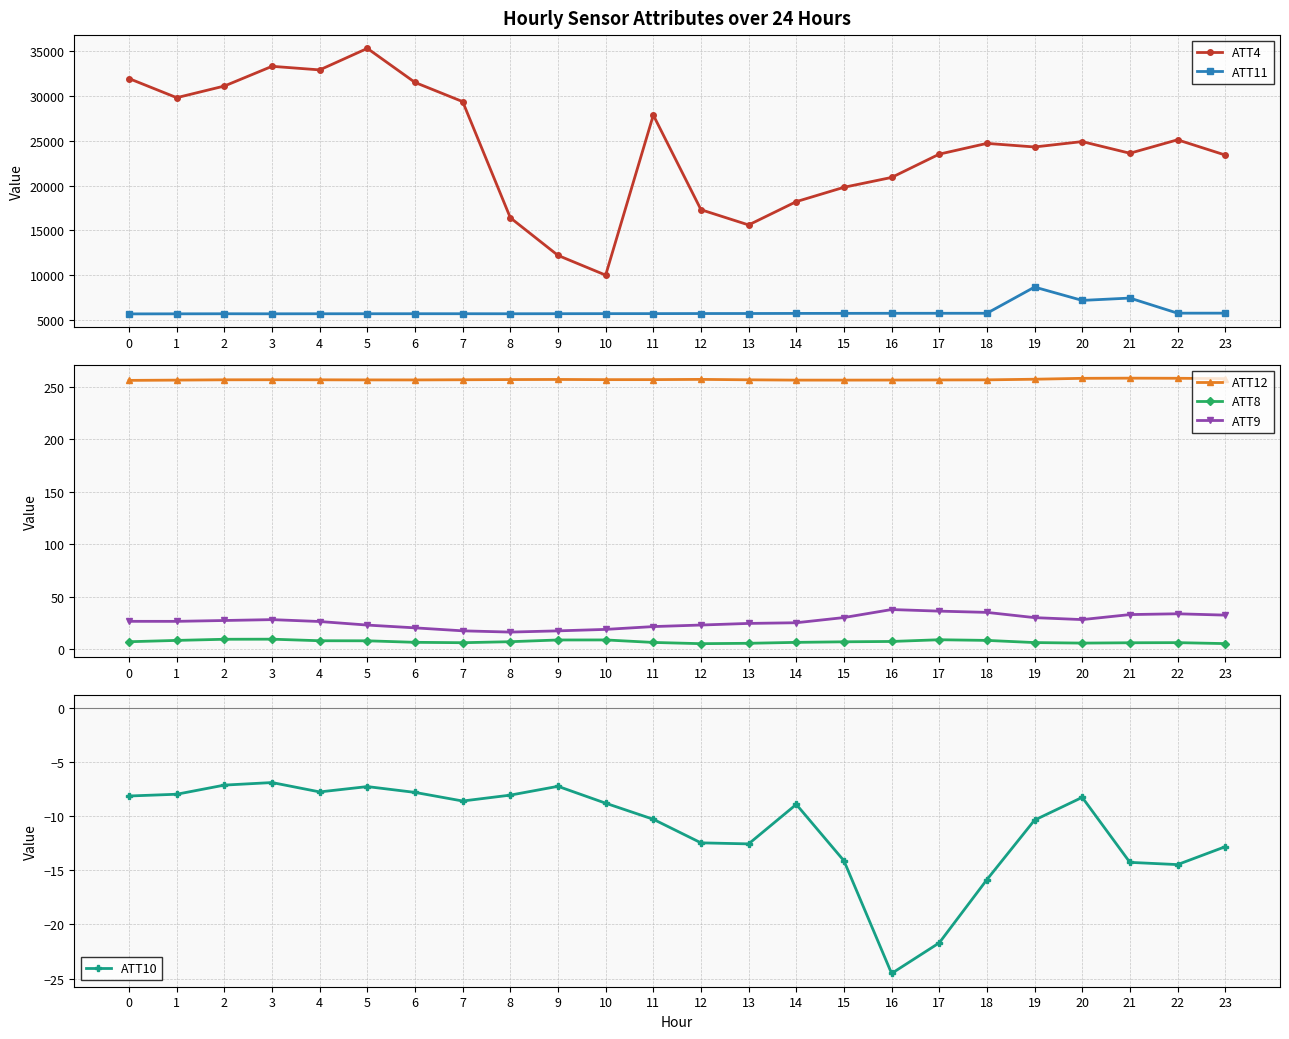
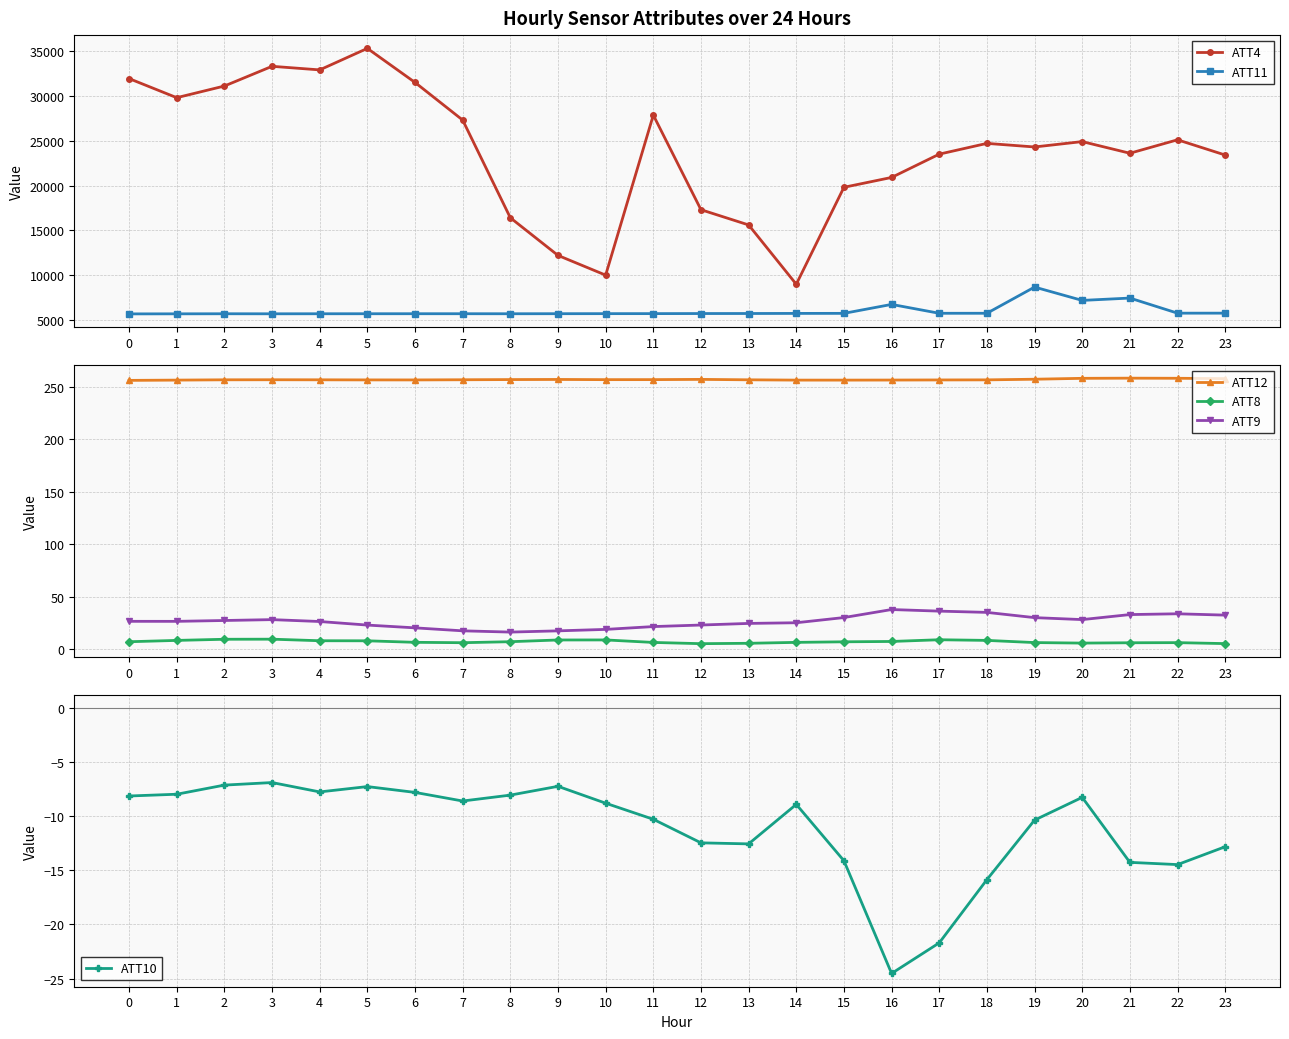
Hourly Sensor Attributes over 24 Hours, ATT4, 7: 29000 -> 27000
Hourly Sensor Attributes over 24 Hours, ATT4, 14: 18000 -> 9000
Hourly Sensor Attributes over 24 Hours, ATT11, 16: 6000 -> 7000
